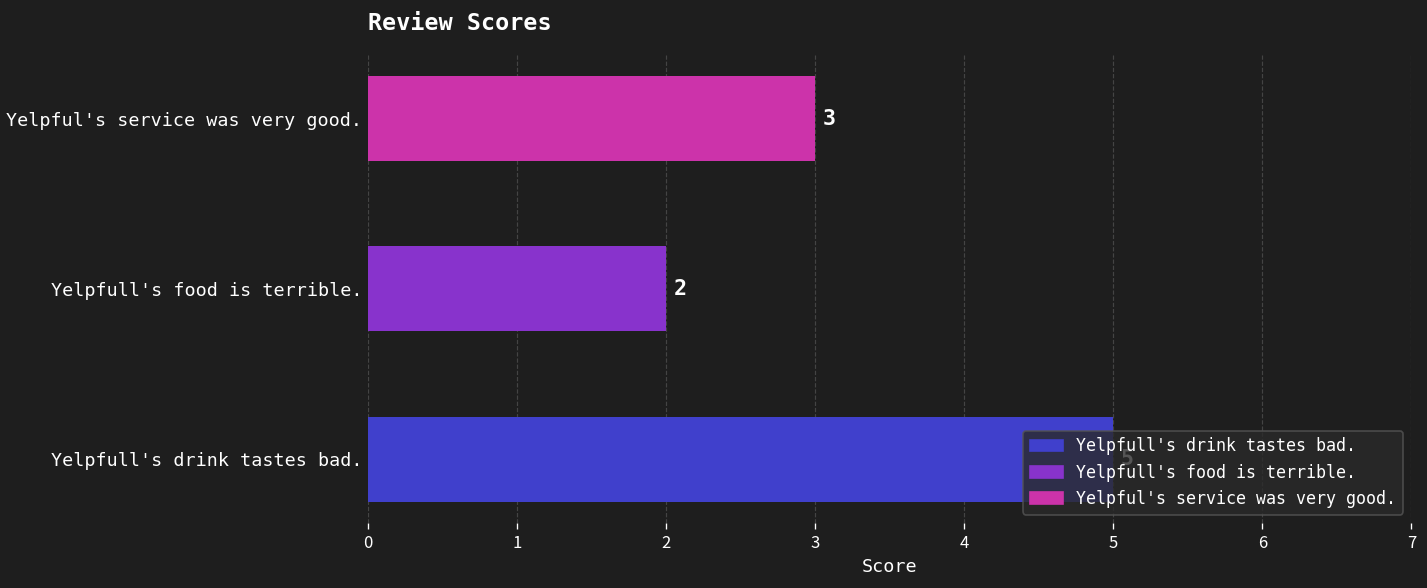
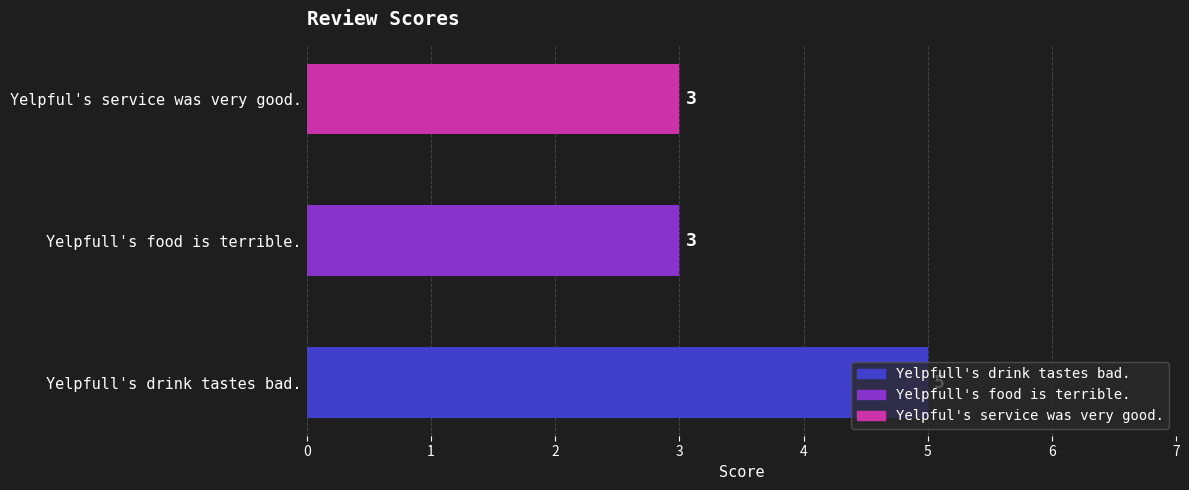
Yelpfull's food is terrible.: 2 -> 3
